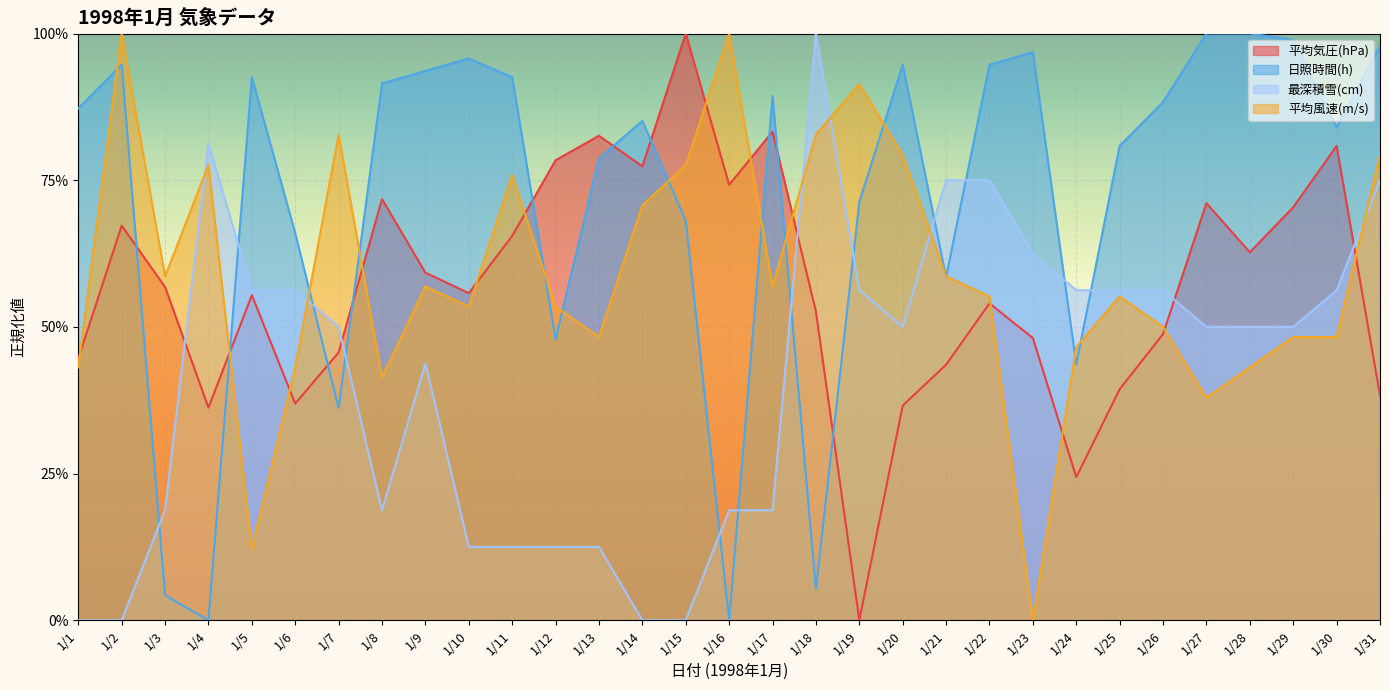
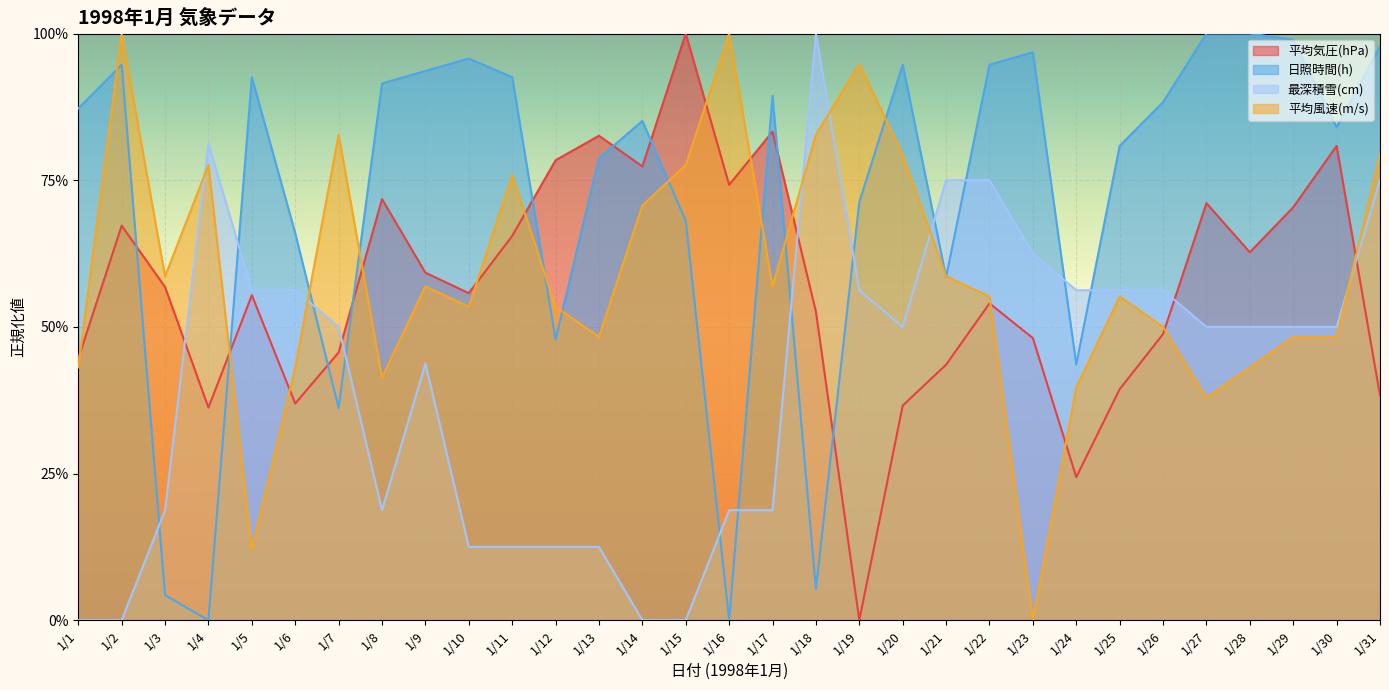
平均風速(m/s), 1/19: 91% -> 95%
平均風速(m/s), 1/24: 47% -> 40%
最深積雪(cm), 1/30: 56% -> 50%
